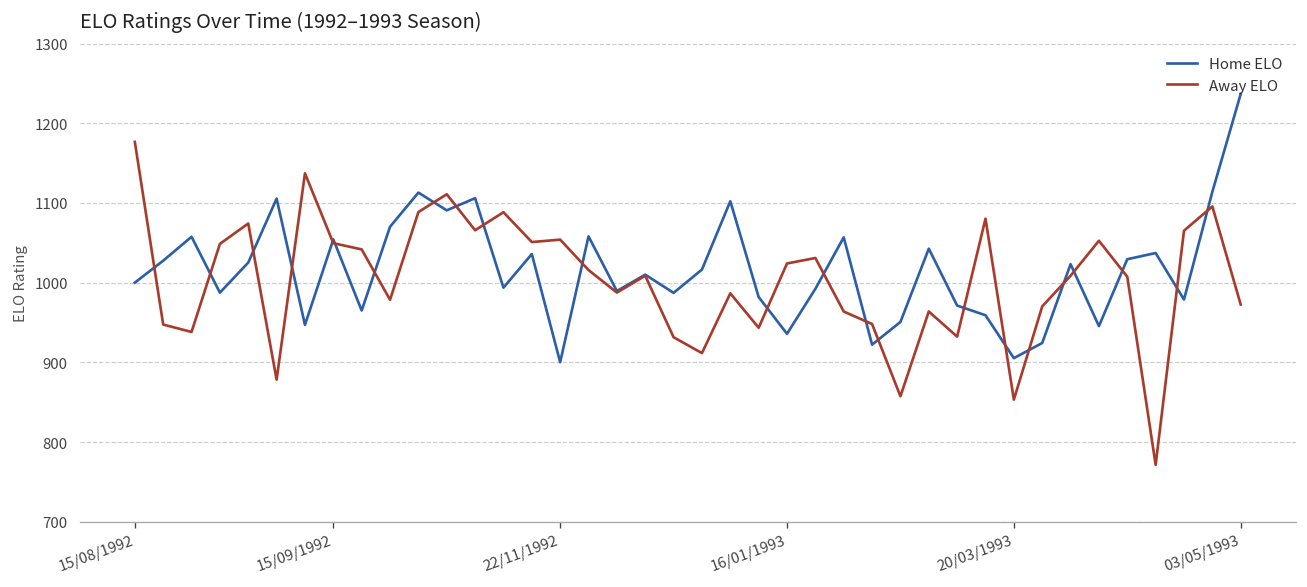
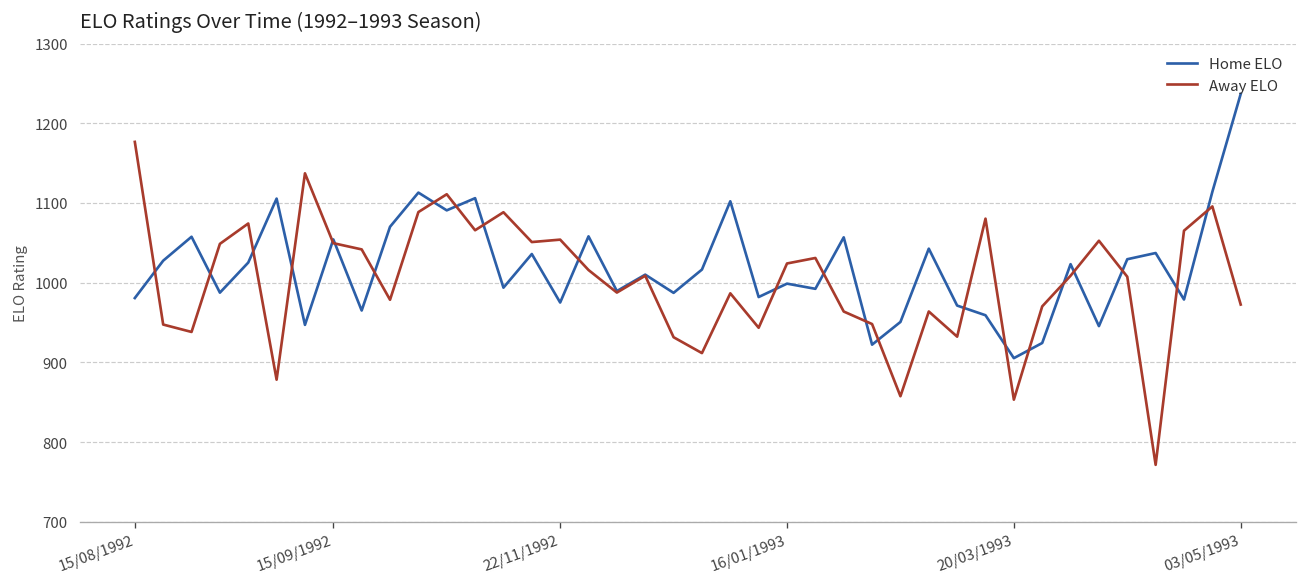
Home ELO, 15/08/1992: 1000 -> 980
Home ELO, 22/11/1992: 900 -> 980
Home ELO, 16/01/1993: 940 -> 1000
